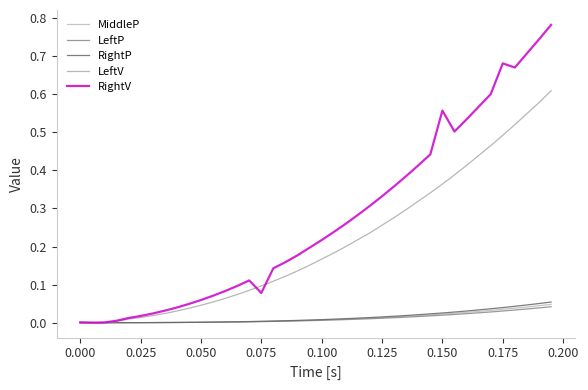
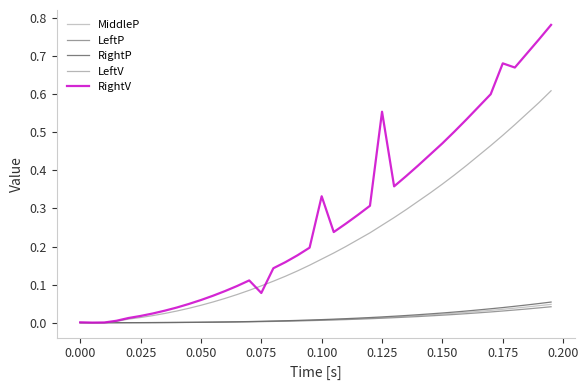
RightV, 0.100: 0.22 -> 0.33
RightV, 0.125: 0.33 -> 0.55
RightV, 0.150: 0.56 -> 0.47
